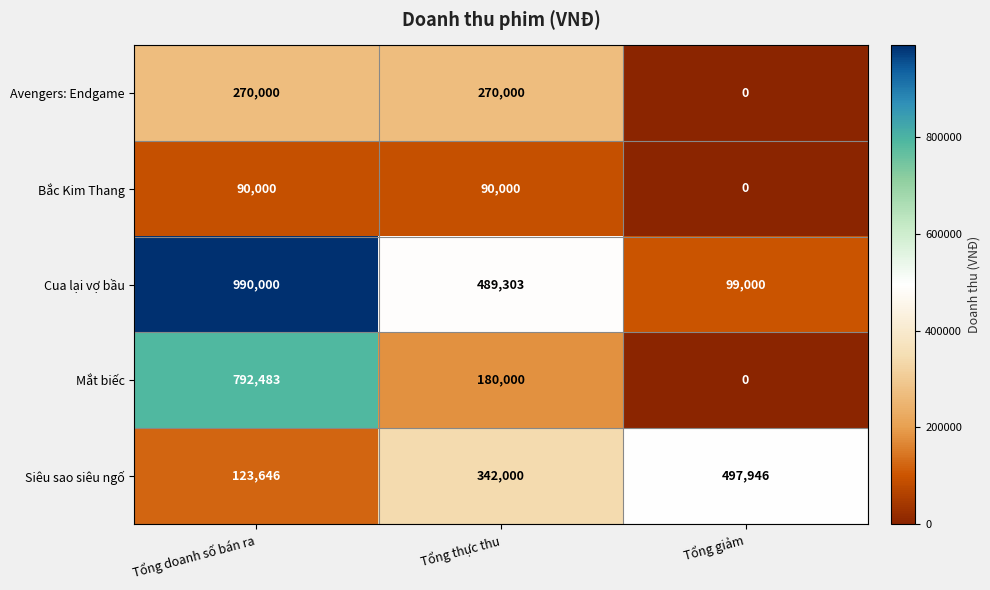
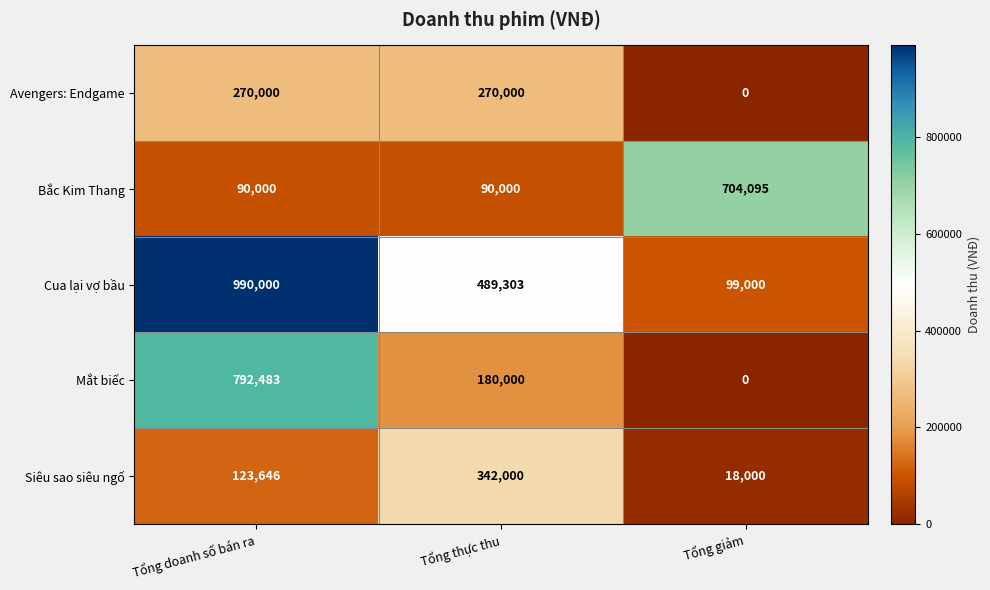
Bắc Kim Thang, Tổng giảm: 0 -> 704,095
Siêu sao siêu ngố, Tổng giảm: 497,946 -> 18,000
